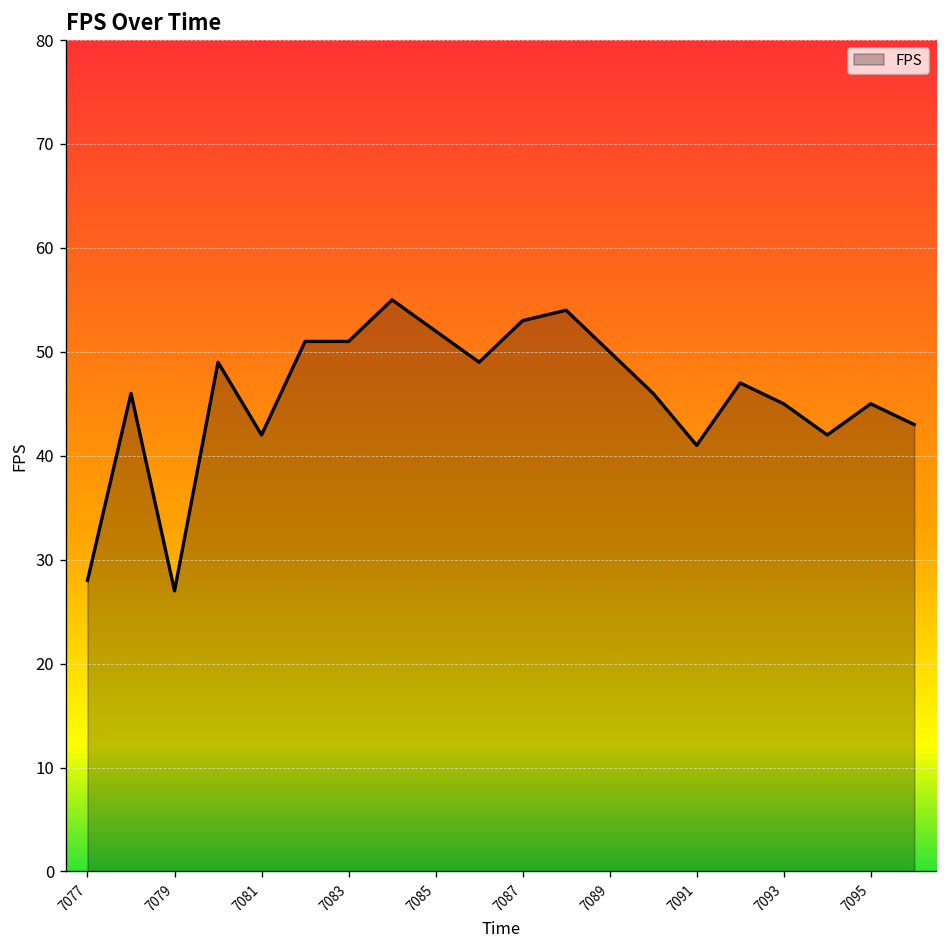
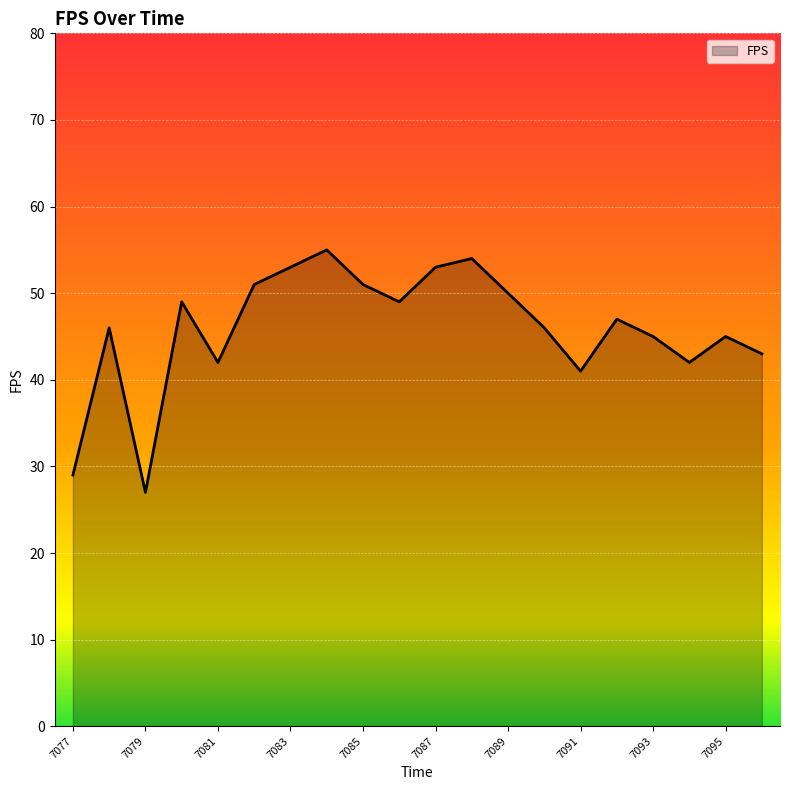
7077: 28 -> 29
7083: 51 -> 53
7085: 52 -> 51
